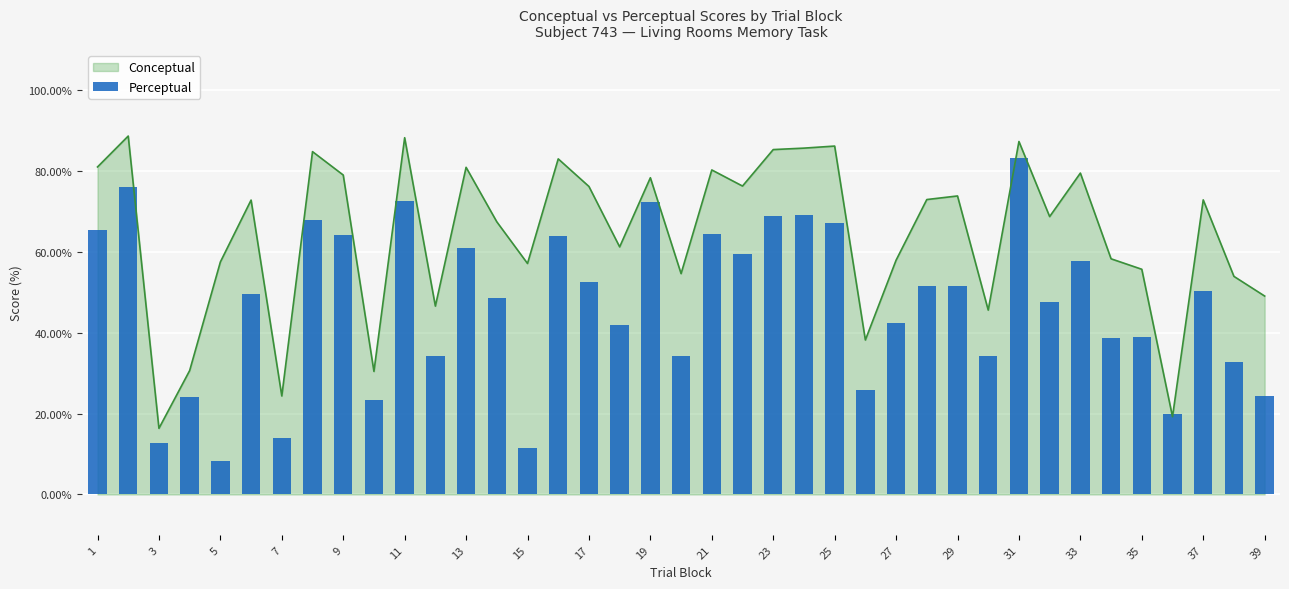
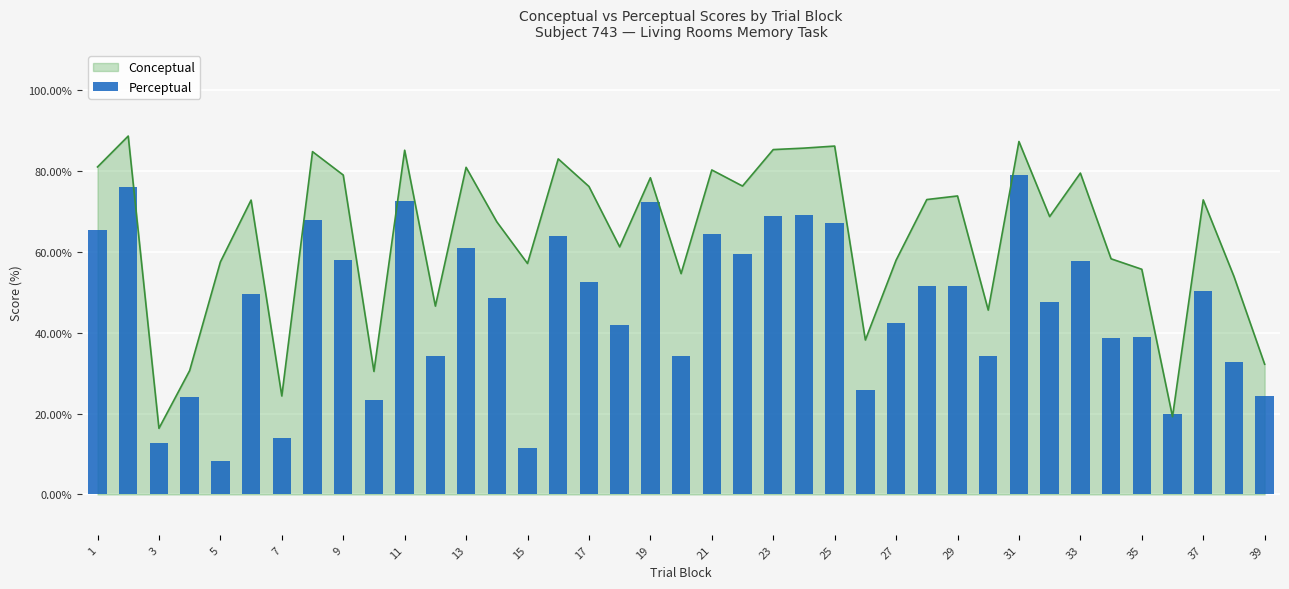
Perceptual, 9: 64% -> 58%
Conceptual, 11: 88% -> 85%
Perceptual, 31: 83% -> 79%
Conceptual, 39: 49% -> 32%
